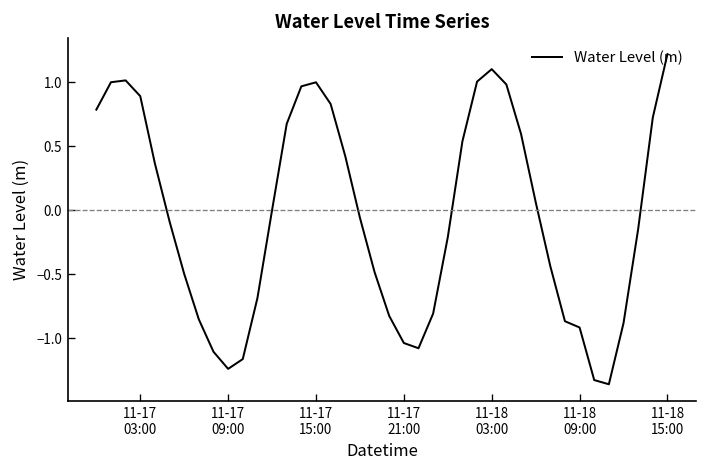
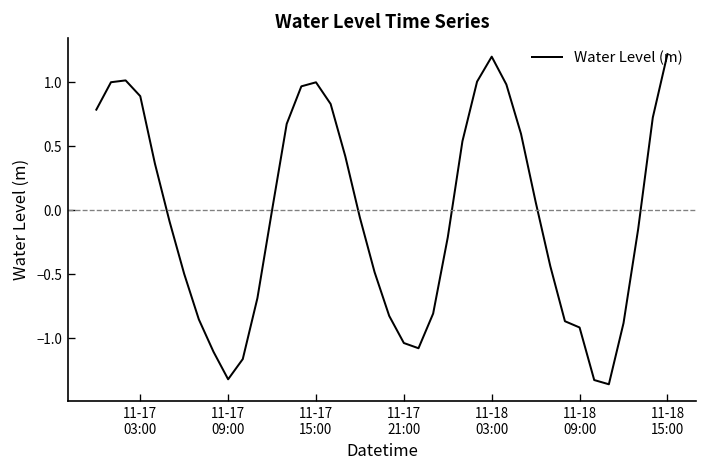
11-17 09:00: -1.24 -> -1.32
11-18 03:00: 1.10 -> 1.20
